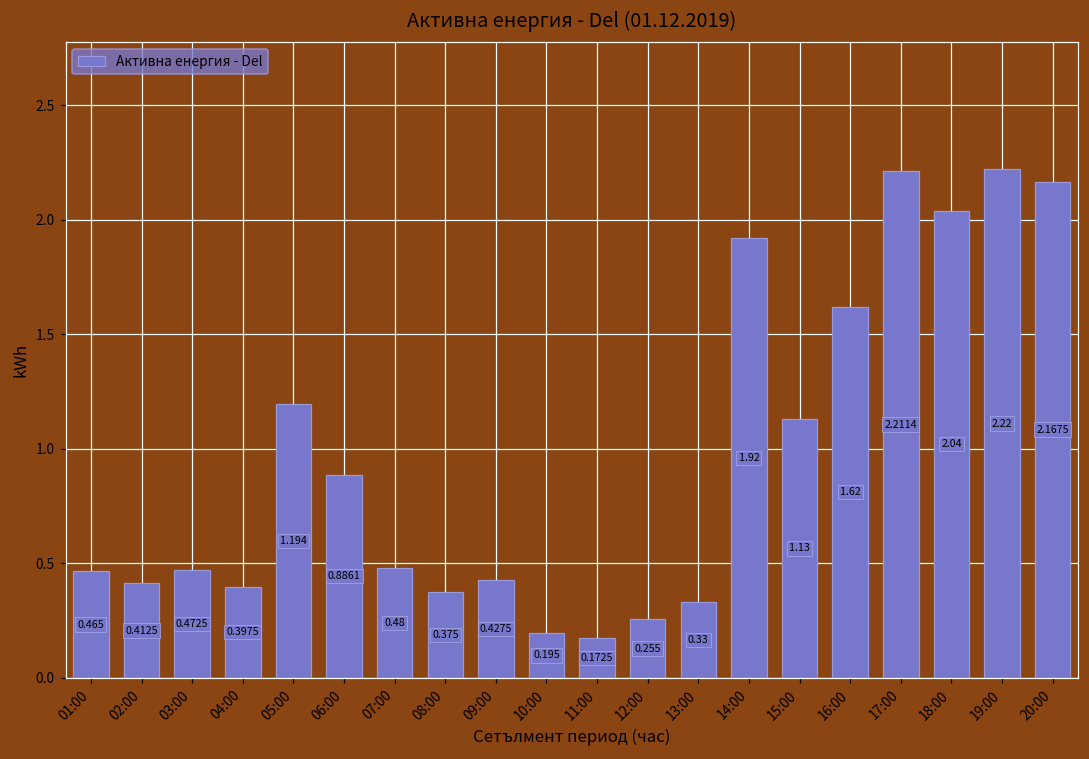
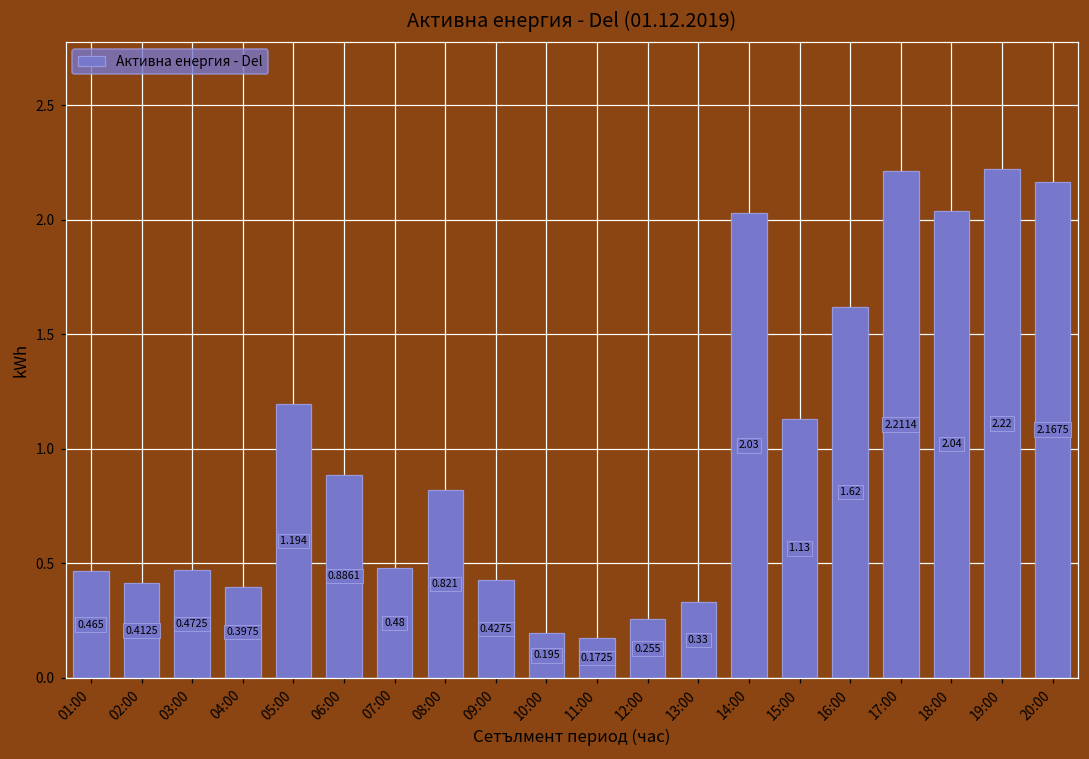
08:00: 0.375 -> 0.821
14:00: 1.92 -> 2.03
